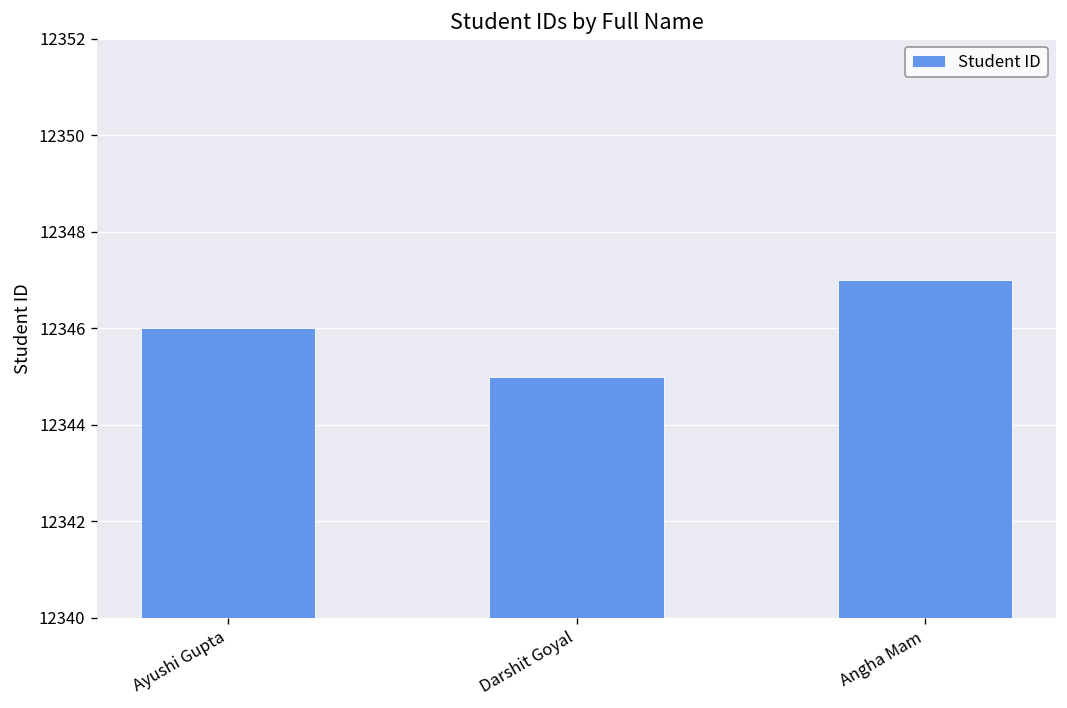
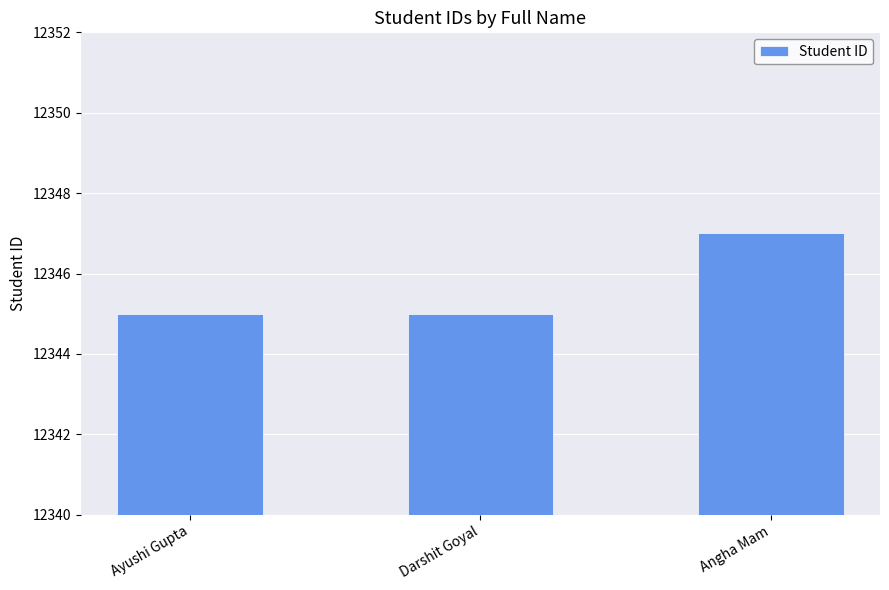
Ayushi Gupta: 12346 -> 12345
